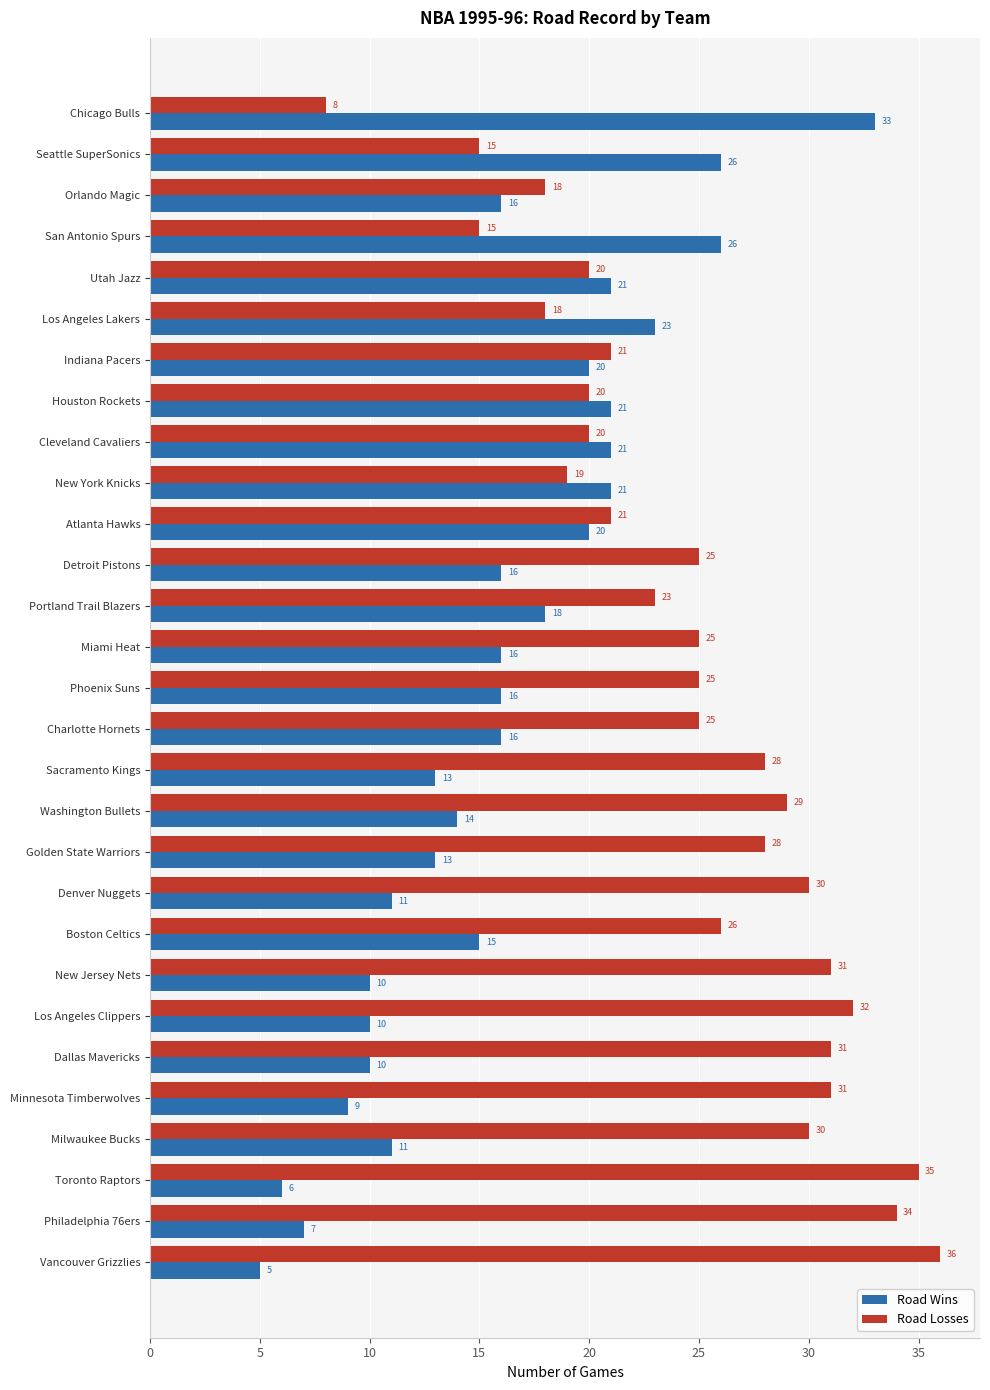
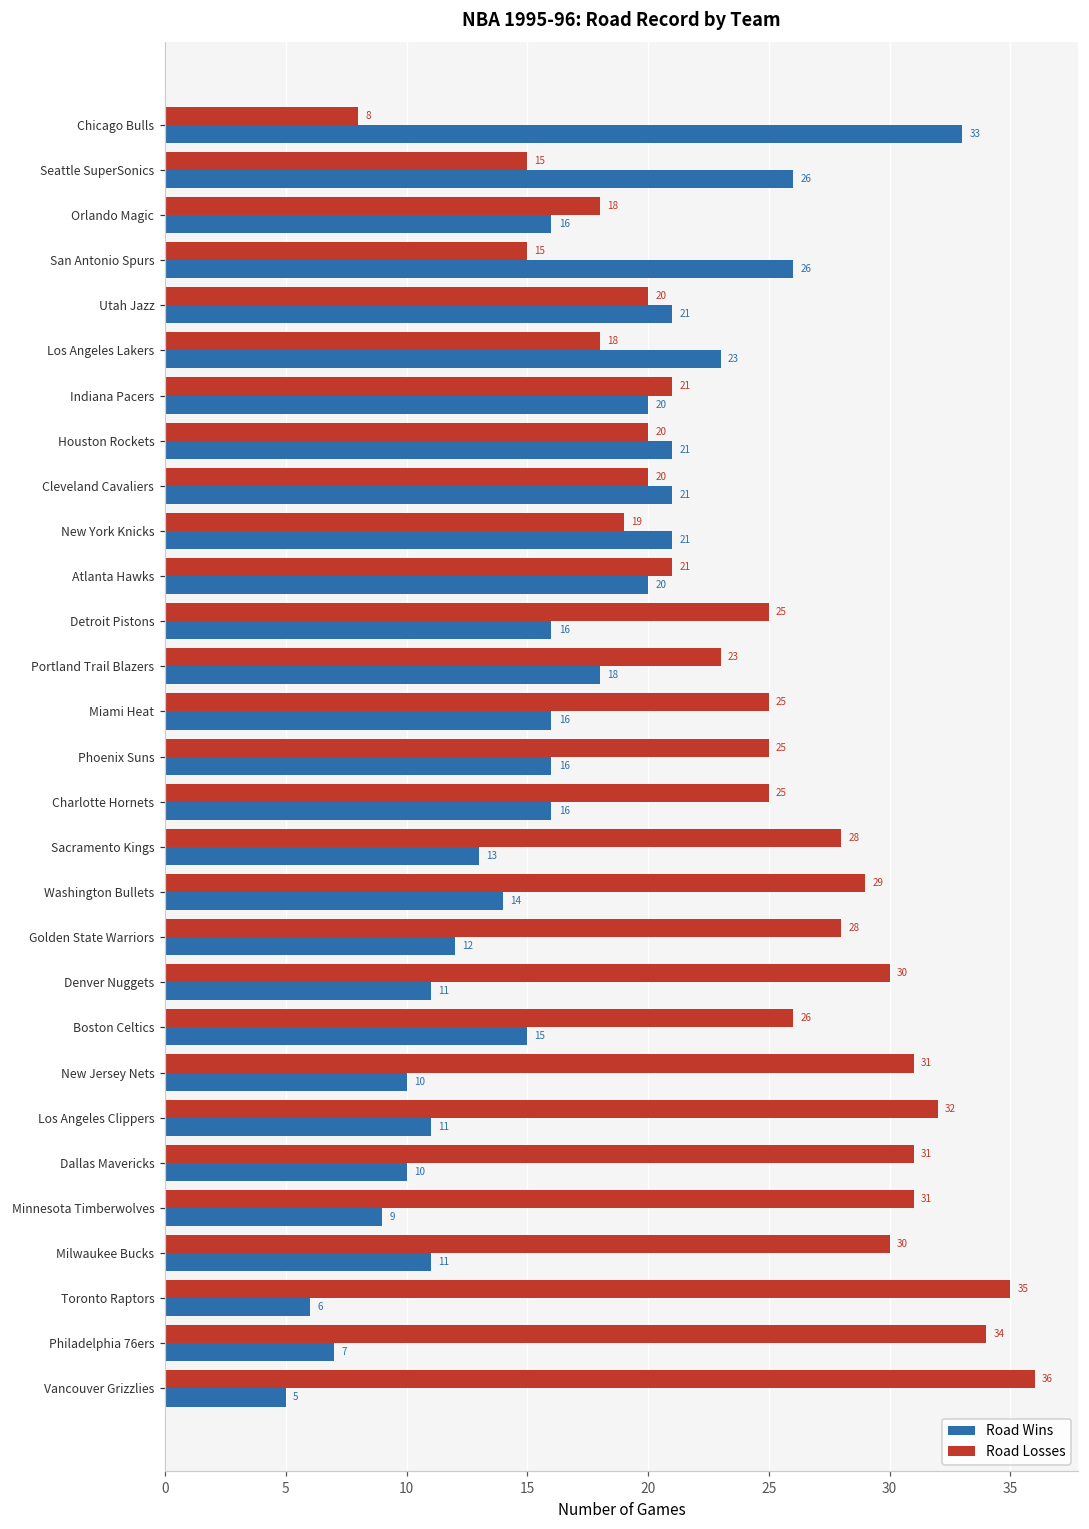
Road Wins, Golden State Warriors: 13 -> 12
Road Wins, Los Angeles Clippers: 10 -> 11
